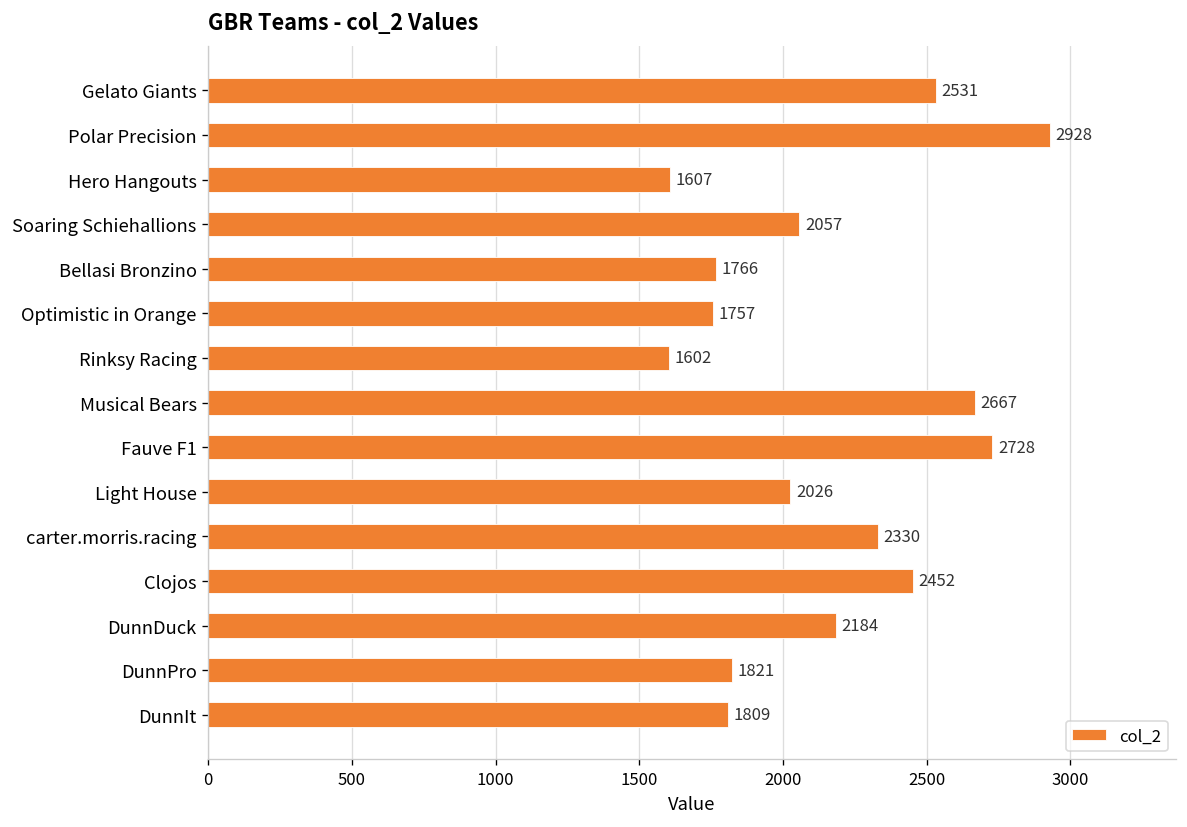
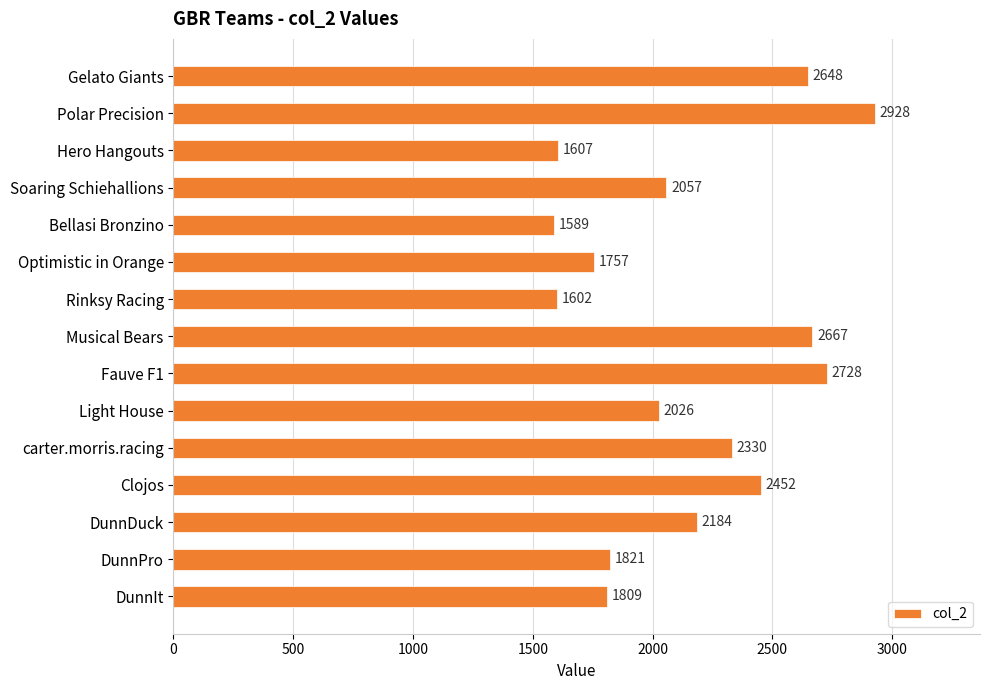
Gelato Giants: 2531 -> 2648
Bellasi Bronzino: 1766 -> 1589
